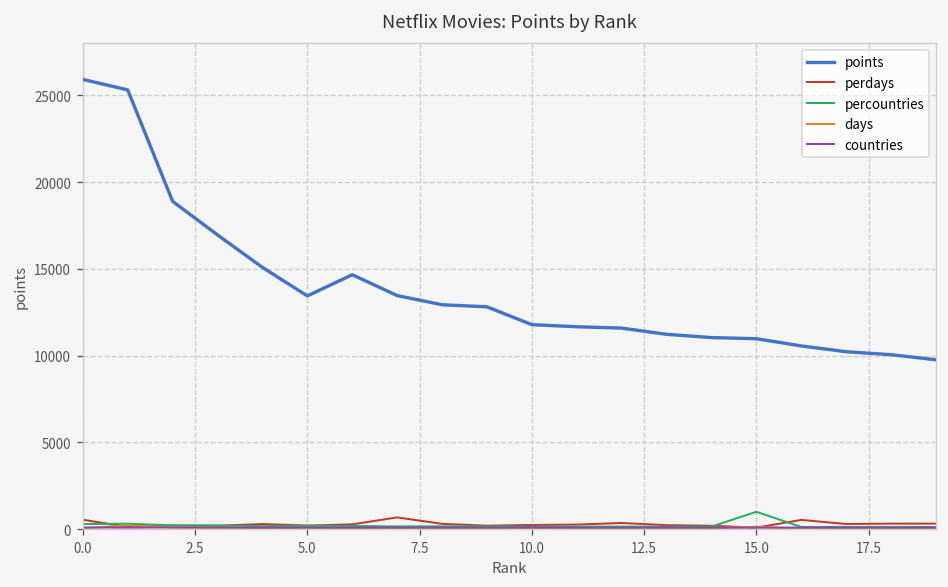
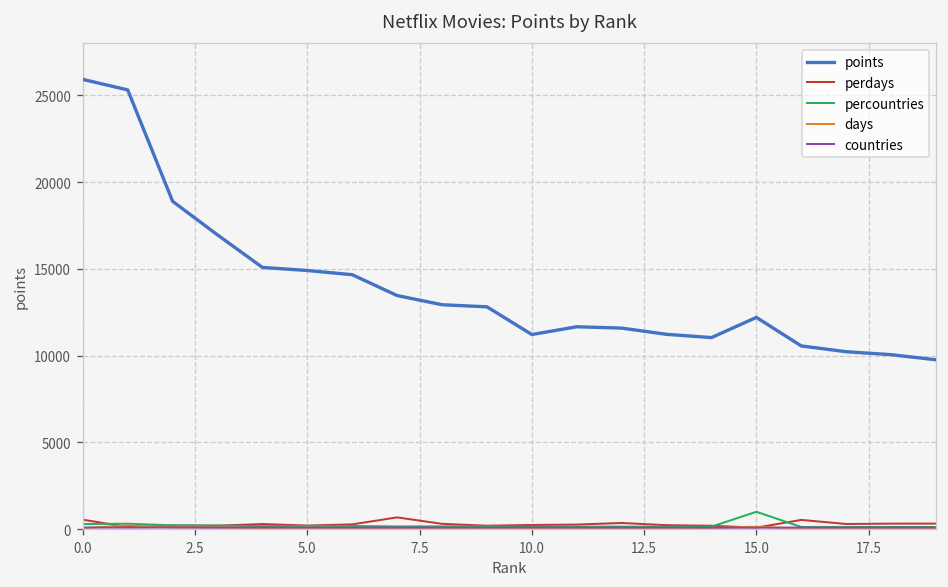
points, 5.0: 13400 -> 14900
points, 10.0: 11800 -> 11200
points, 15.0: 11000 -> 12200
